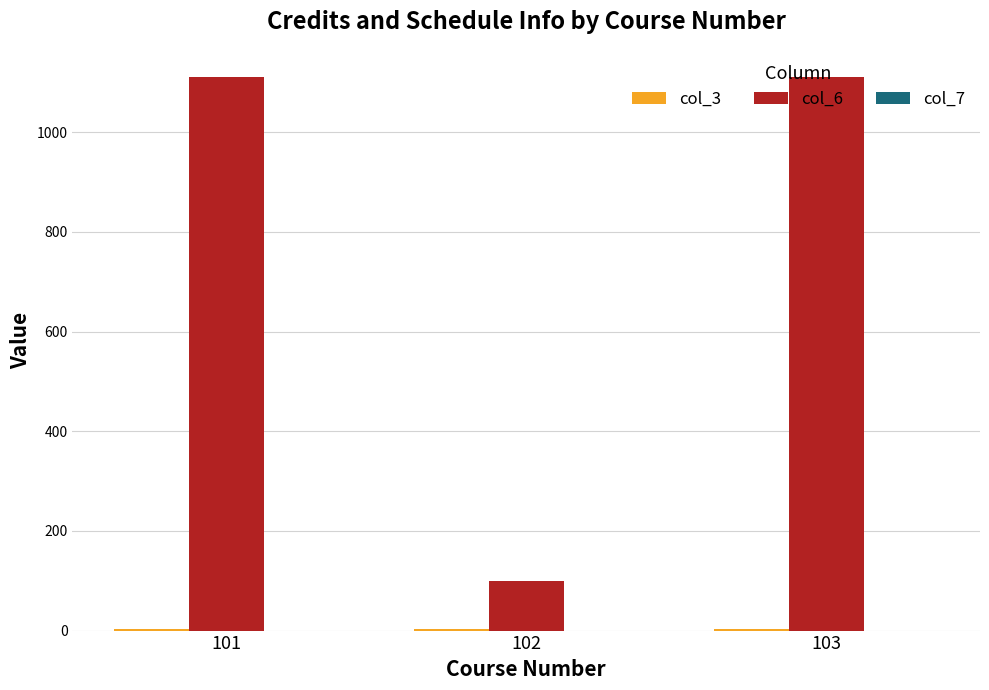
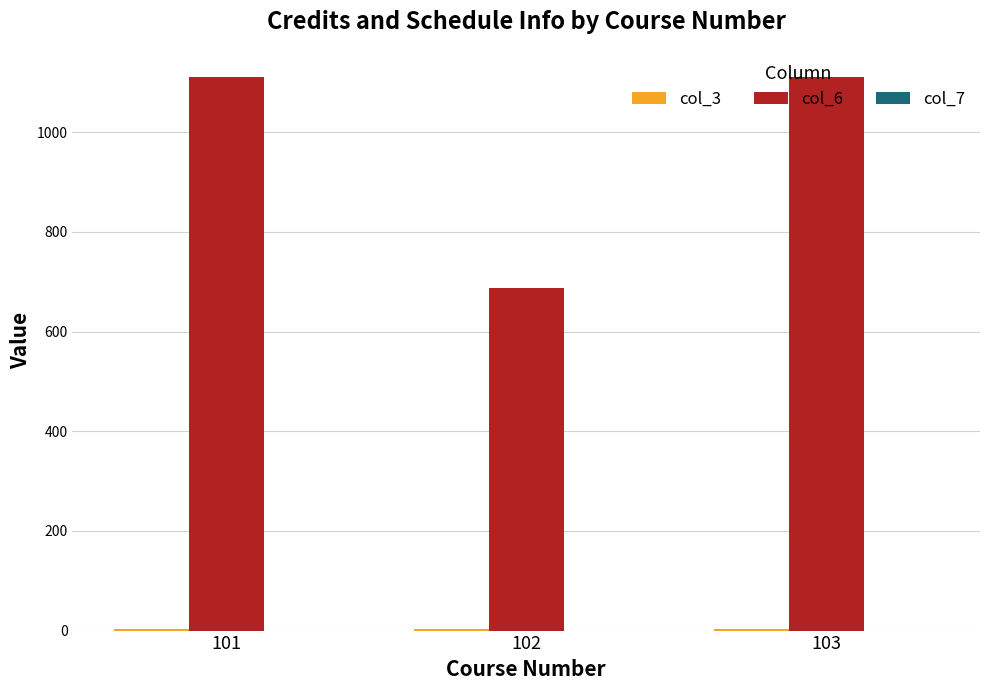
col_6, 102: 100 -> 690
